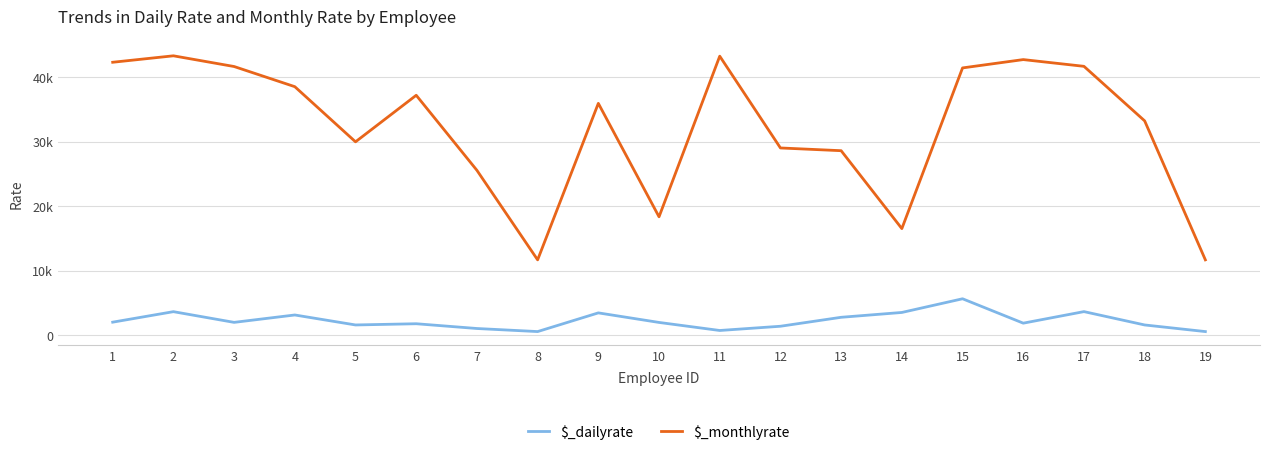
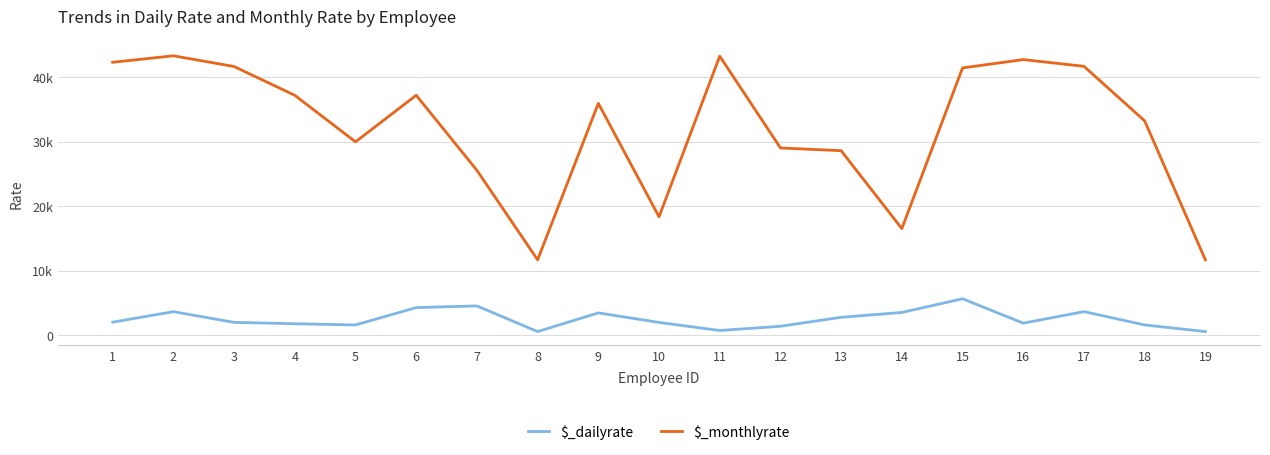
$_dailyrate, 4: 3000 -> 2000
$_monthlyrate, 4: 39000 -> 37000
$_dailyrate, 6: 2000 -> 4000
$_dailyrate, 7: 1000 -> 5000
